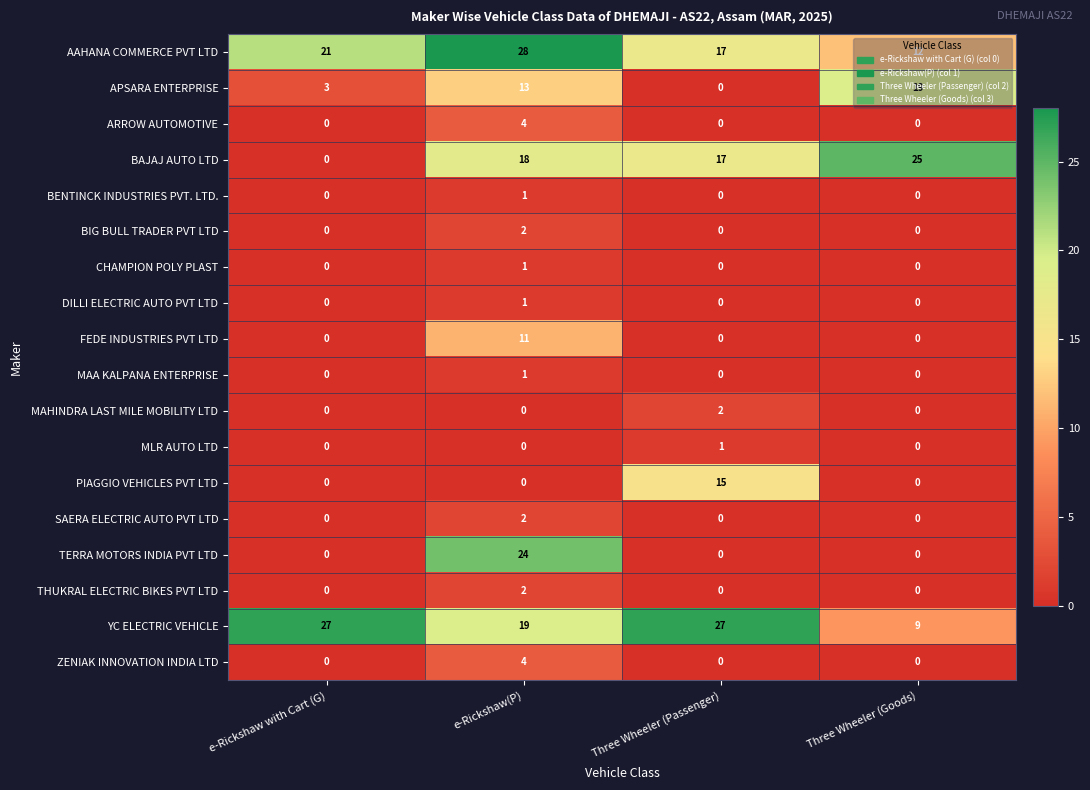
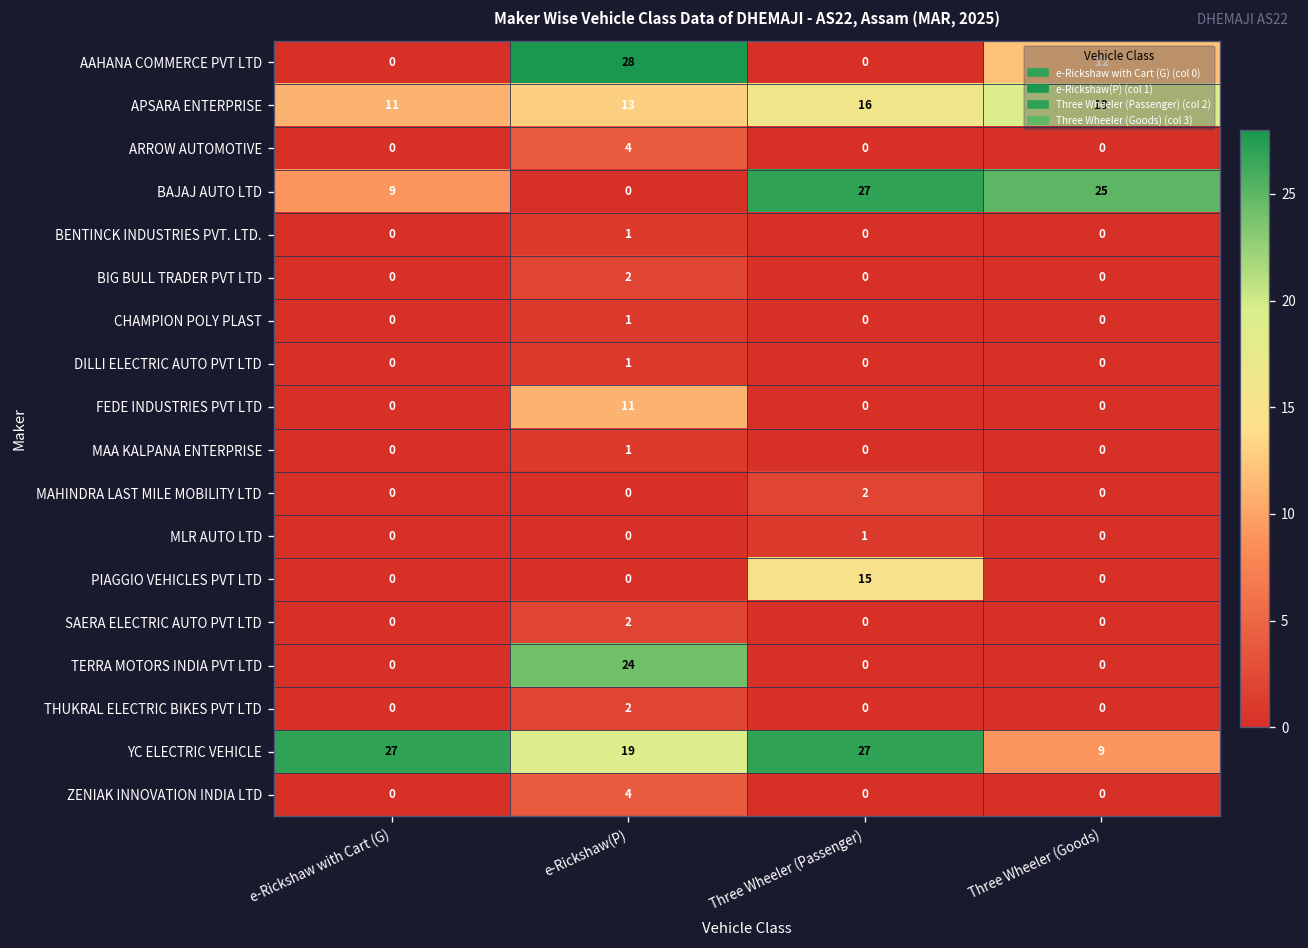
AAHANA COMMERCE PVT LTD, e-Rickshaw with Cart (G): 21 -> 0
AAHANA COMMERCE PVT LTD, Three Wheeler (Passenger): 17 -> 0
APSARA ENTERPRISE, e-Rickshaw with Cart (G): 3 -> 11
APSARA ENTERPRISE, Three Wheeler (Passenger): 0 -> 16
BAJAJ AUTO LTD, e-Rickshaw with Cart (G): 0 -> 9
BAJAJ AUTO LTD, e-Rickshaw(P): 18 -> 0
BAJAJ AUTO LTD, Three Wheeler (Passenger): 17 -> 27
